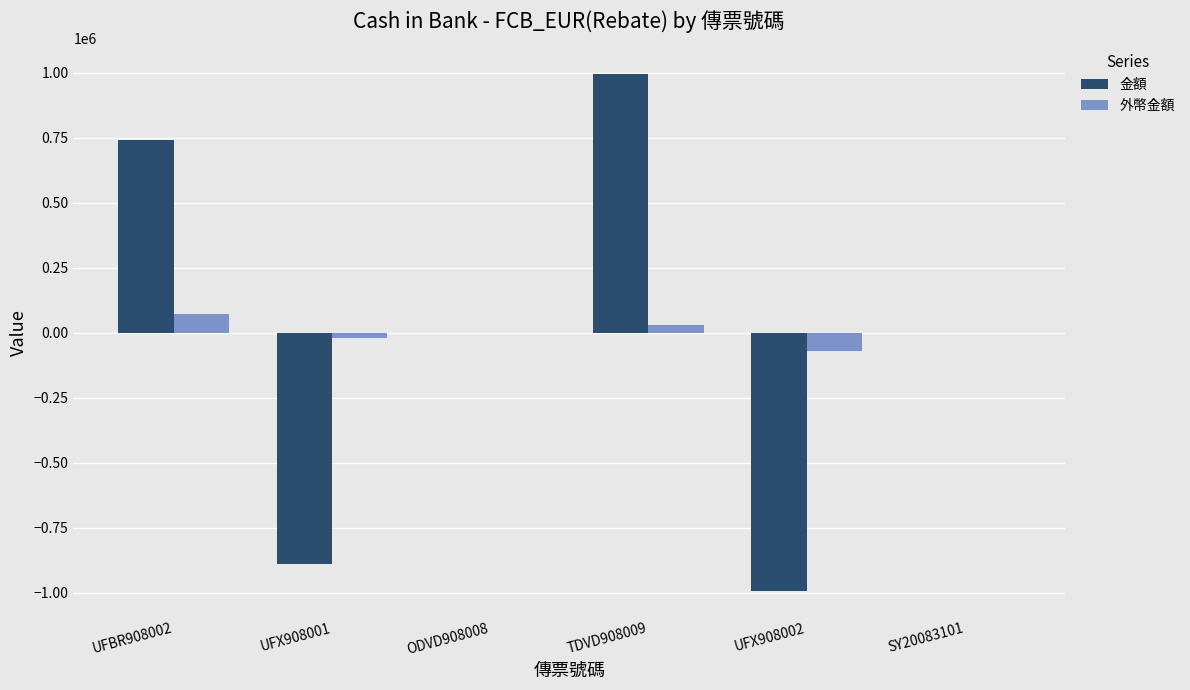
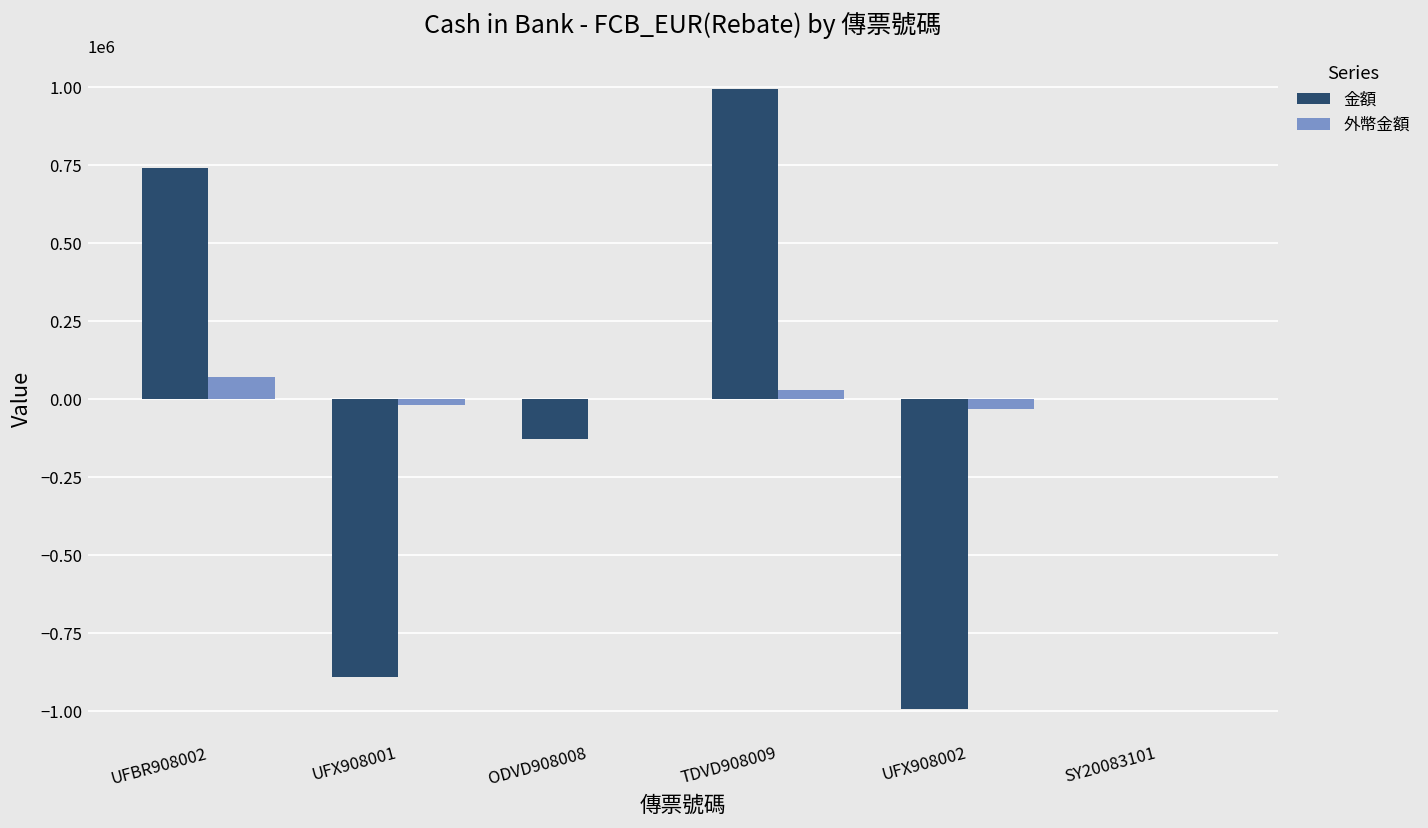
金額, ODVD908008: 0 -> -130000
外幣金額, UFX908002: -70000 -> -30000
